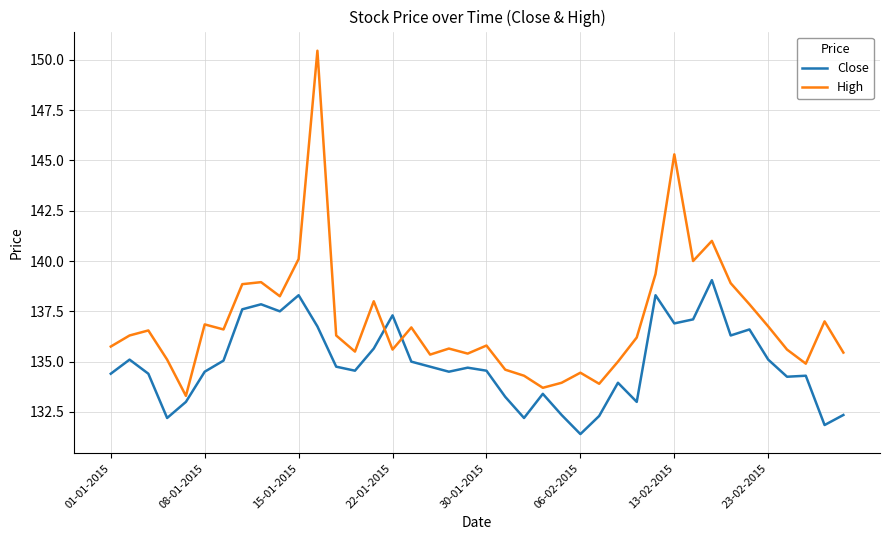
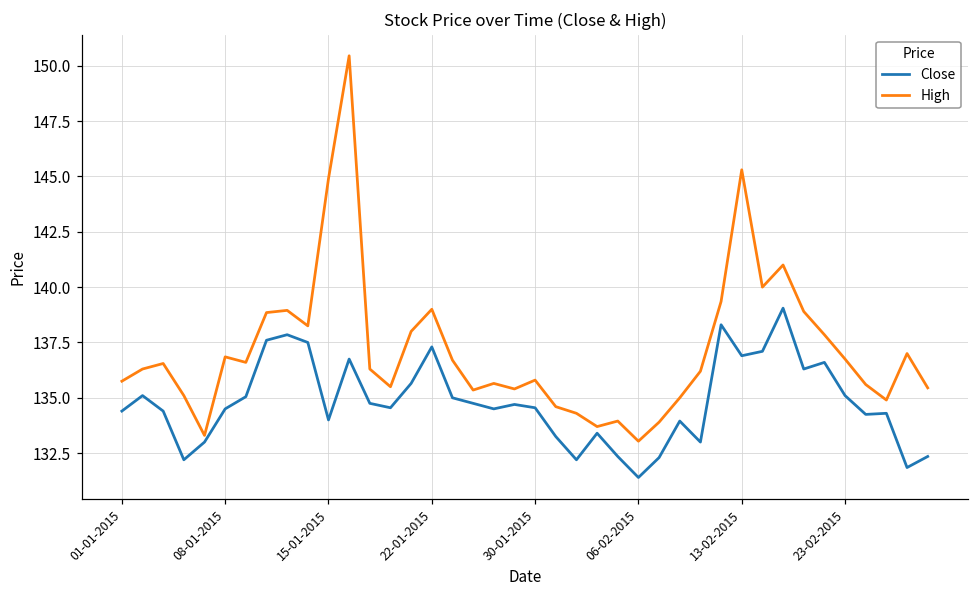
Close, 15-01-2015: 138.3 -> 134.0
High, 15-01-2015: 140.1 -> 144.9
High, 22-01-2015: 135.6 -> 139.0
High, 06-02-2015: 134.5 -> 133.0
